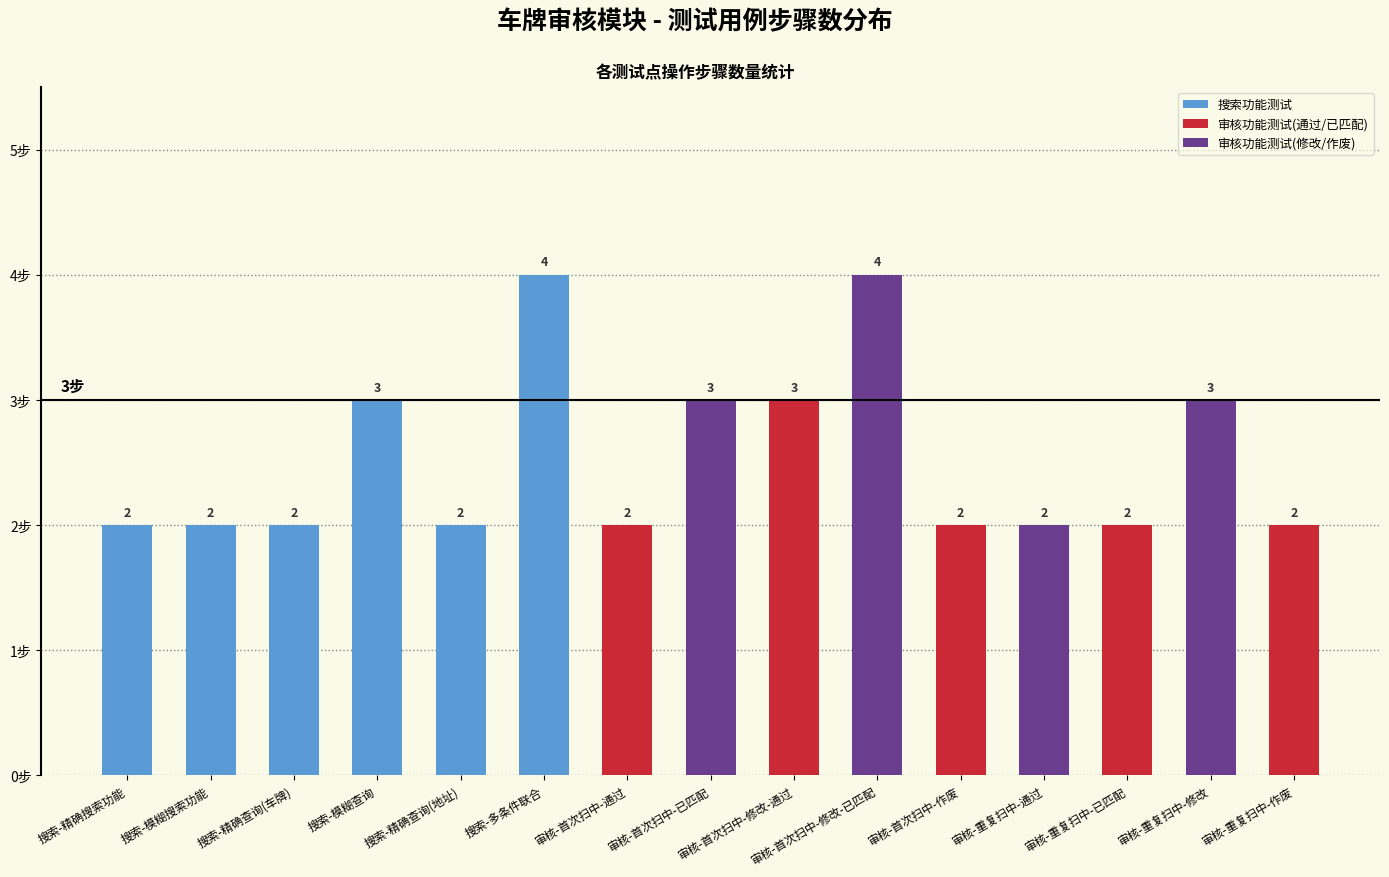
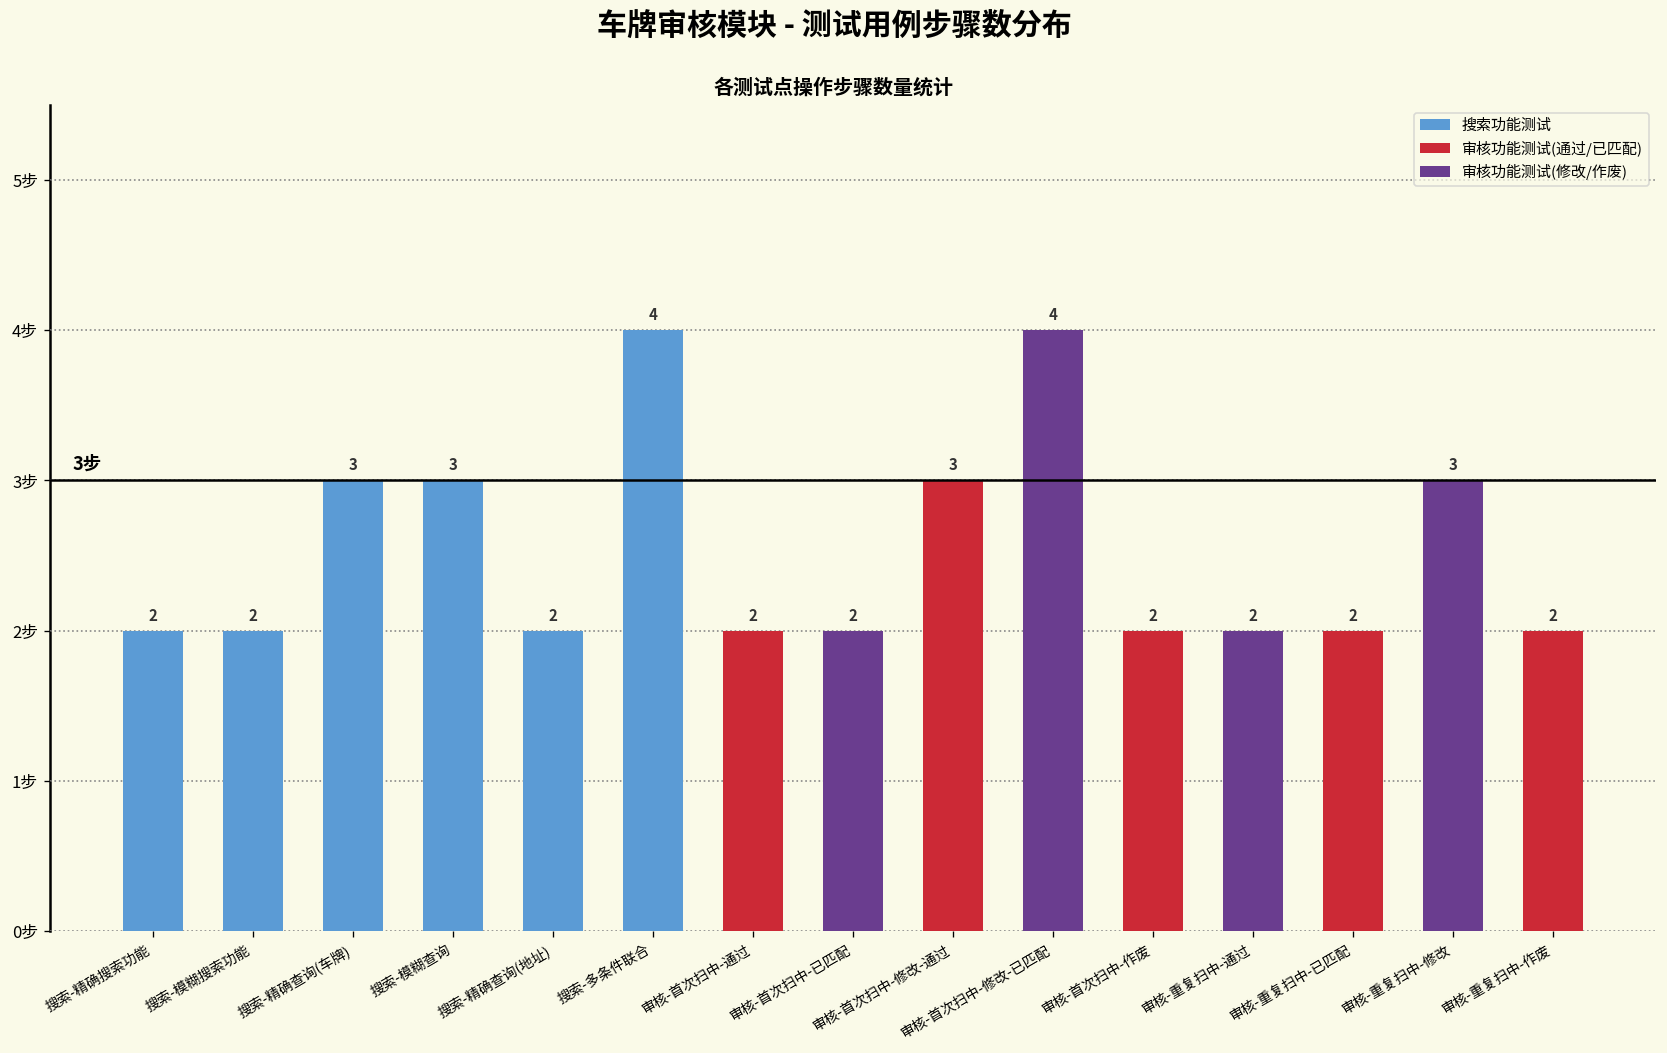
搜索功能测试, 搜索-精确查询(车牌): 2 -> 3
审核功能测试(修改/作废), 审核-首次扫中-已匹配: 3 -> 2
